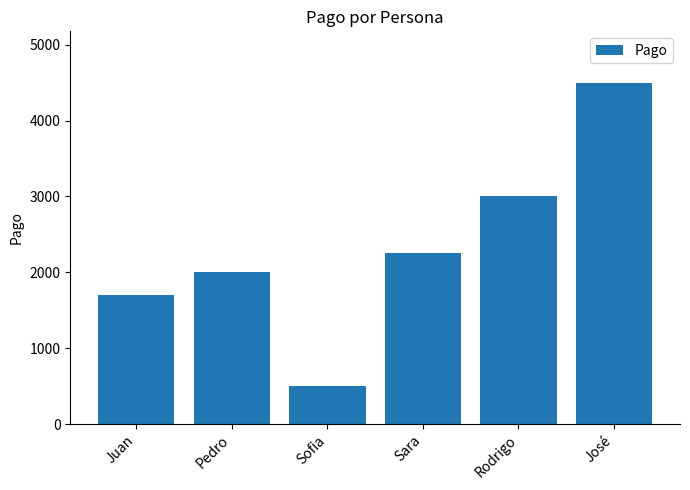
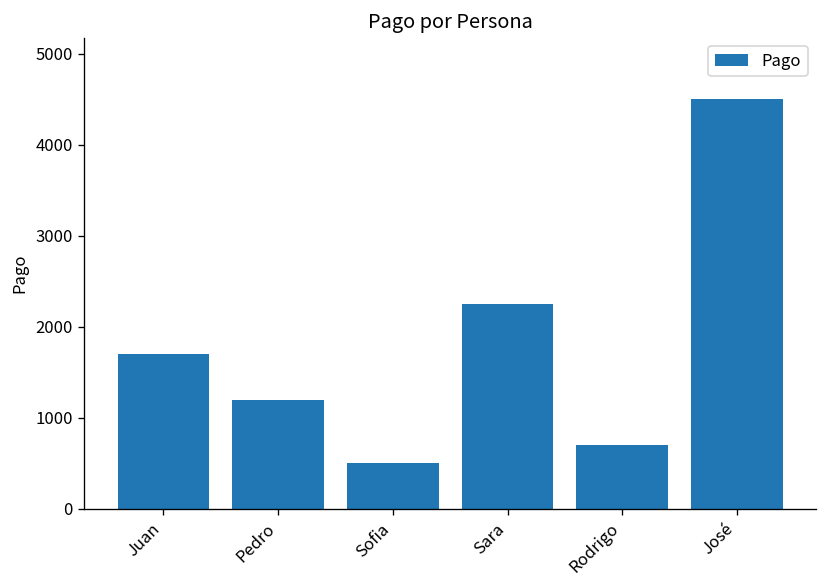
Pedro: 2000 -> 1200
Rodrigo: 3000 -> 700
